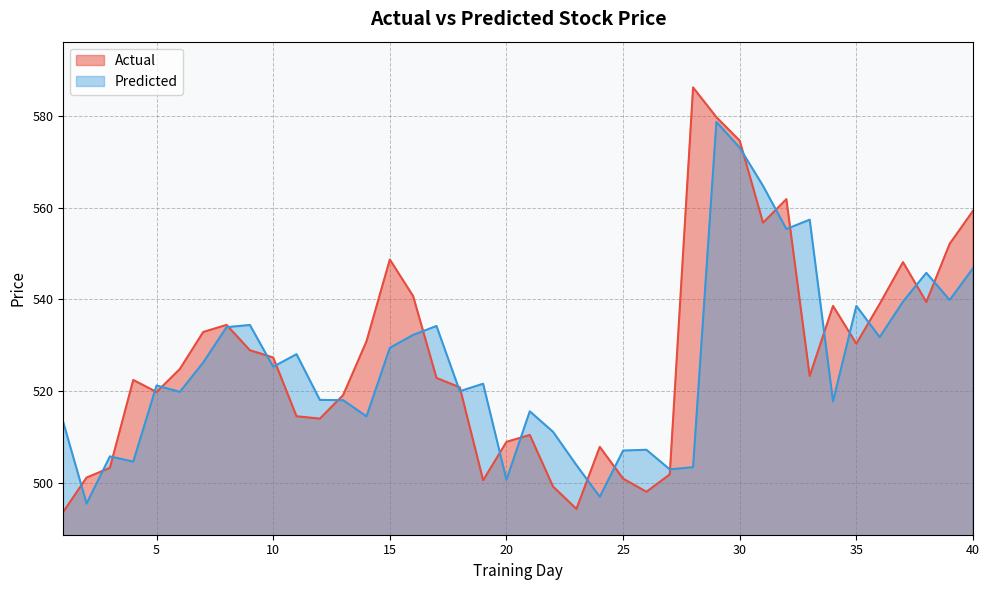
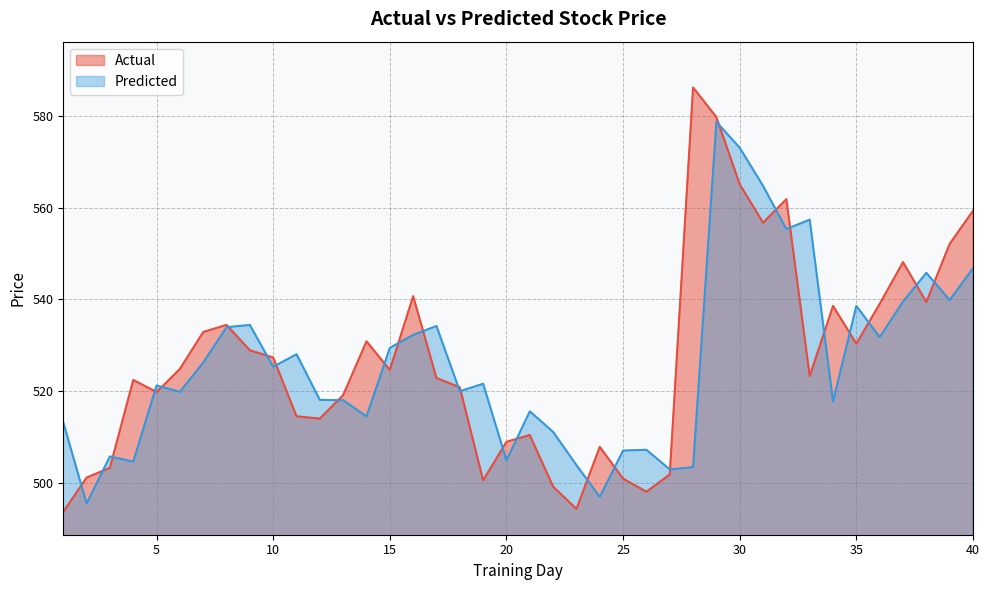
Actual, 15: 549 -> 525
Predicted, 20: 501 -> 505
Actual, 30: 575 -> 565
